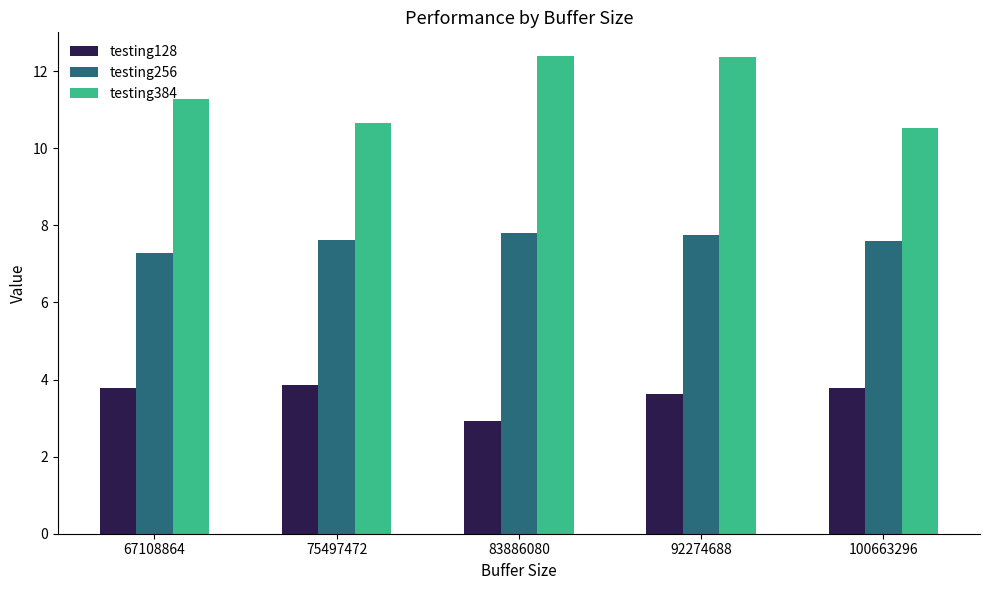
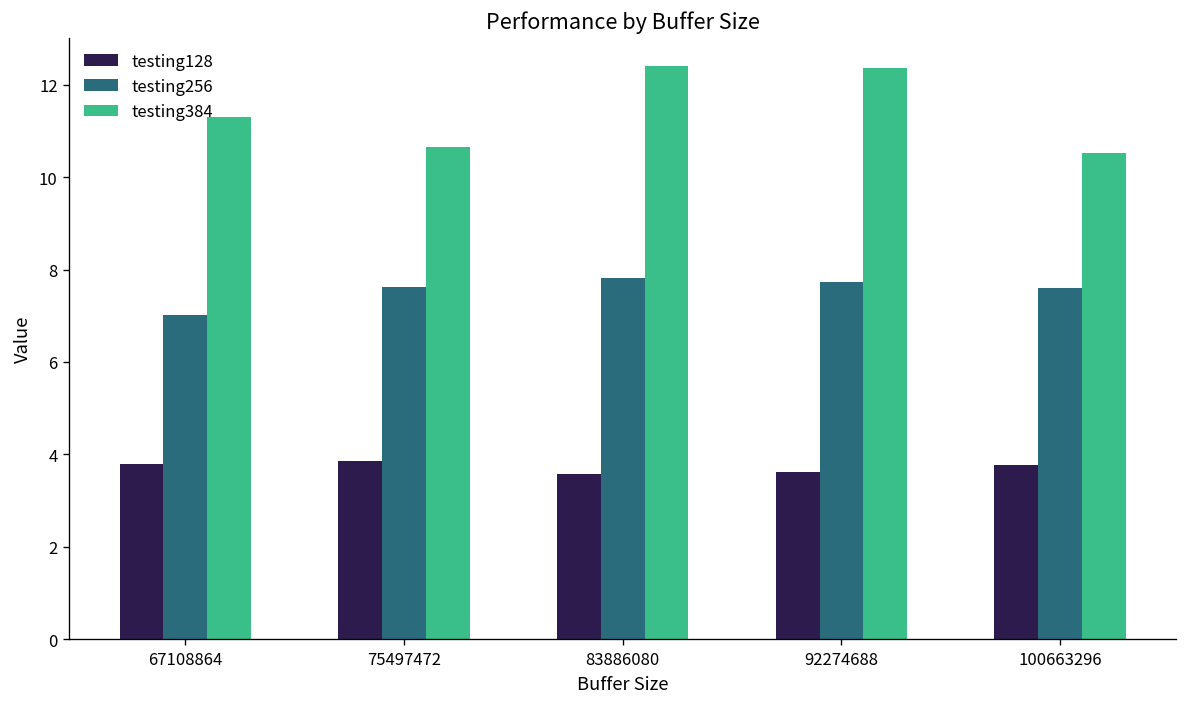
testing256, 67108864: 7.3 -> 7.0
testing128, 83886080: 2.9 -> 3.6
